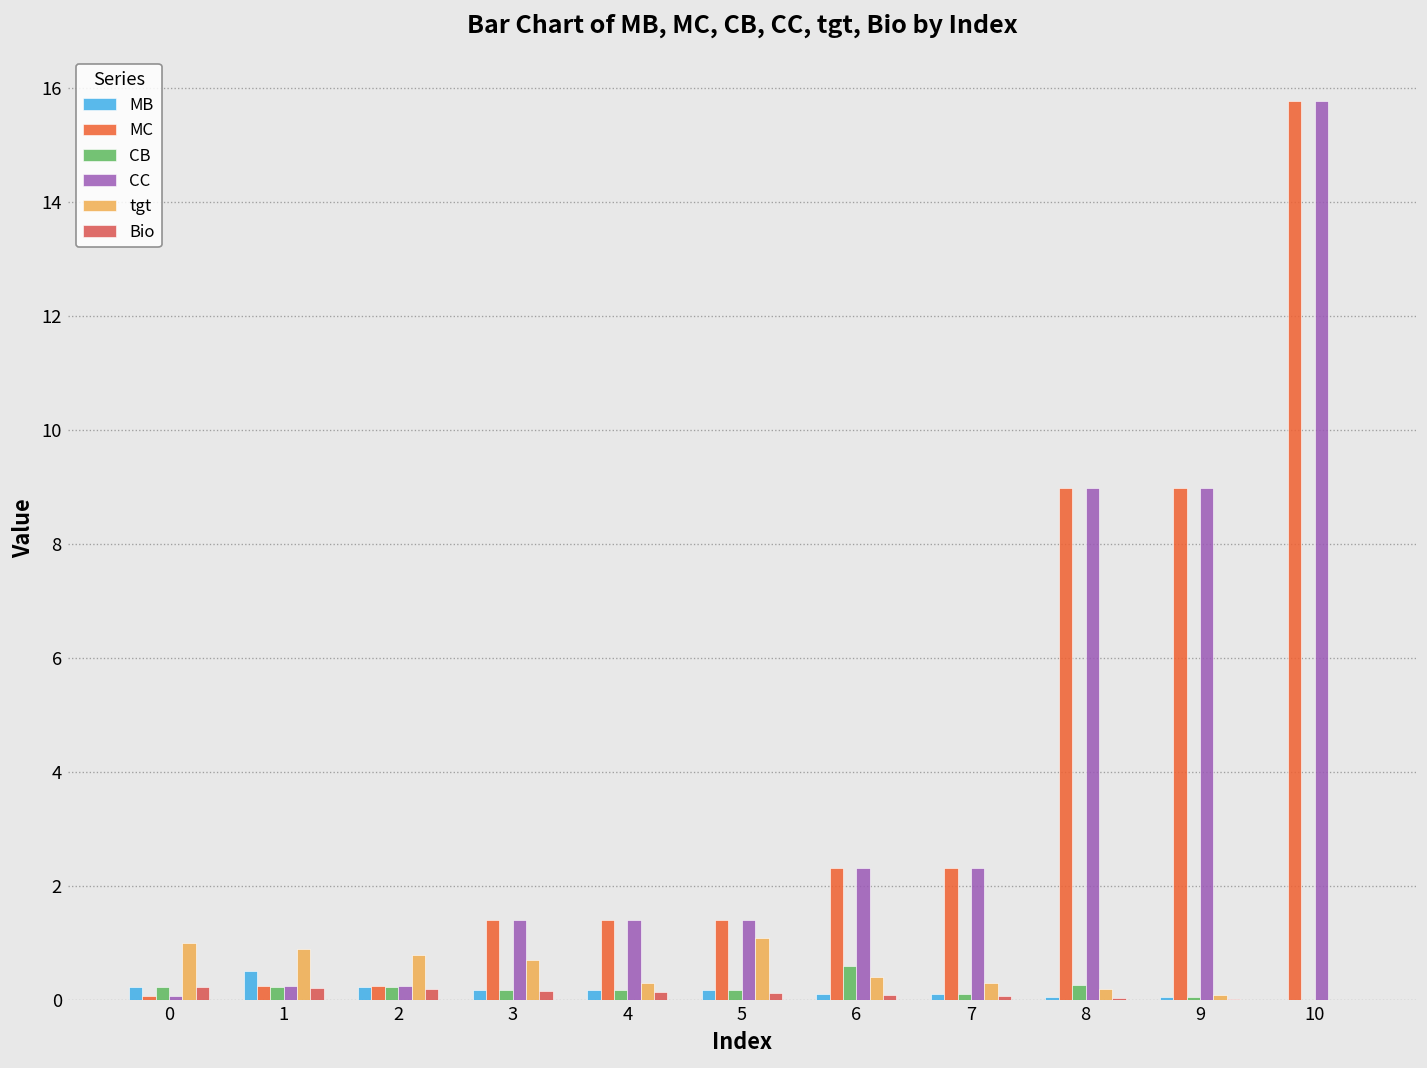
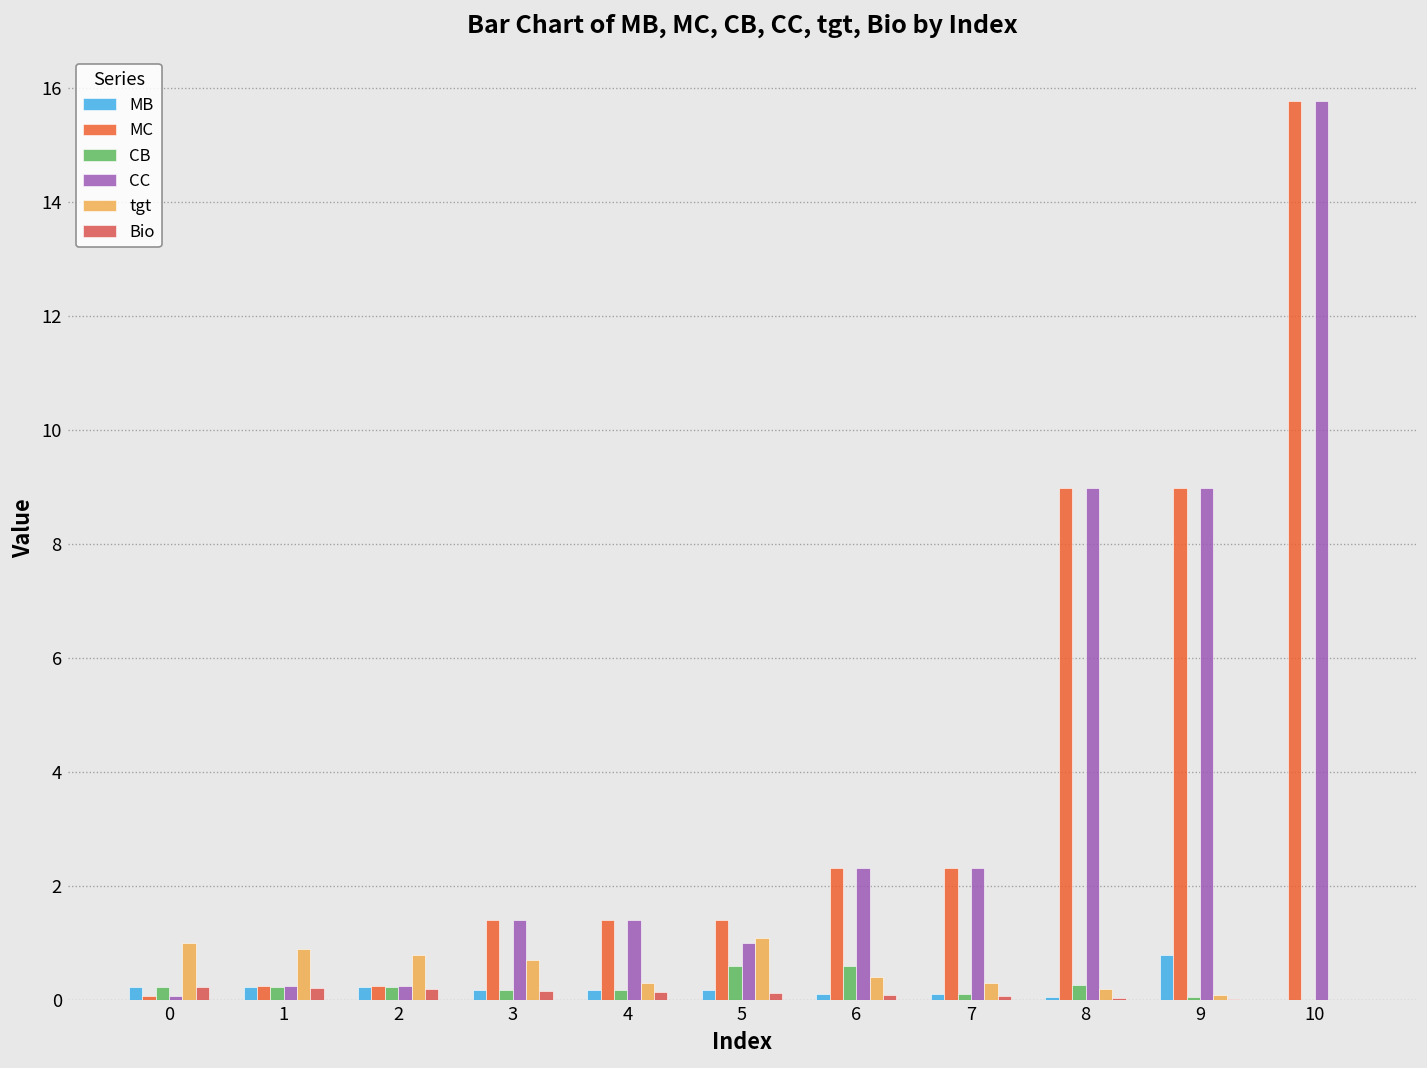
MB, 1: 0.5 -> 0.2
CB, 5: 0.2 -> 0.6
CC, 5: 1.4 -> 1.0
MB, 9: 0.1 -> 0.8
